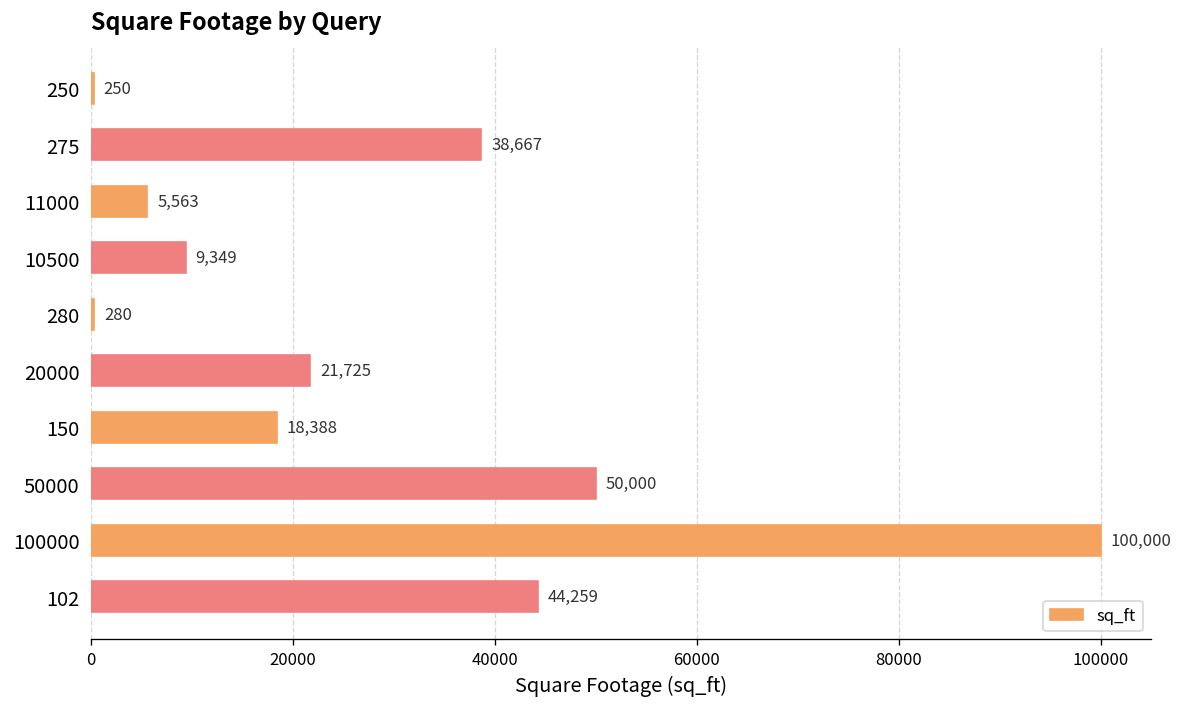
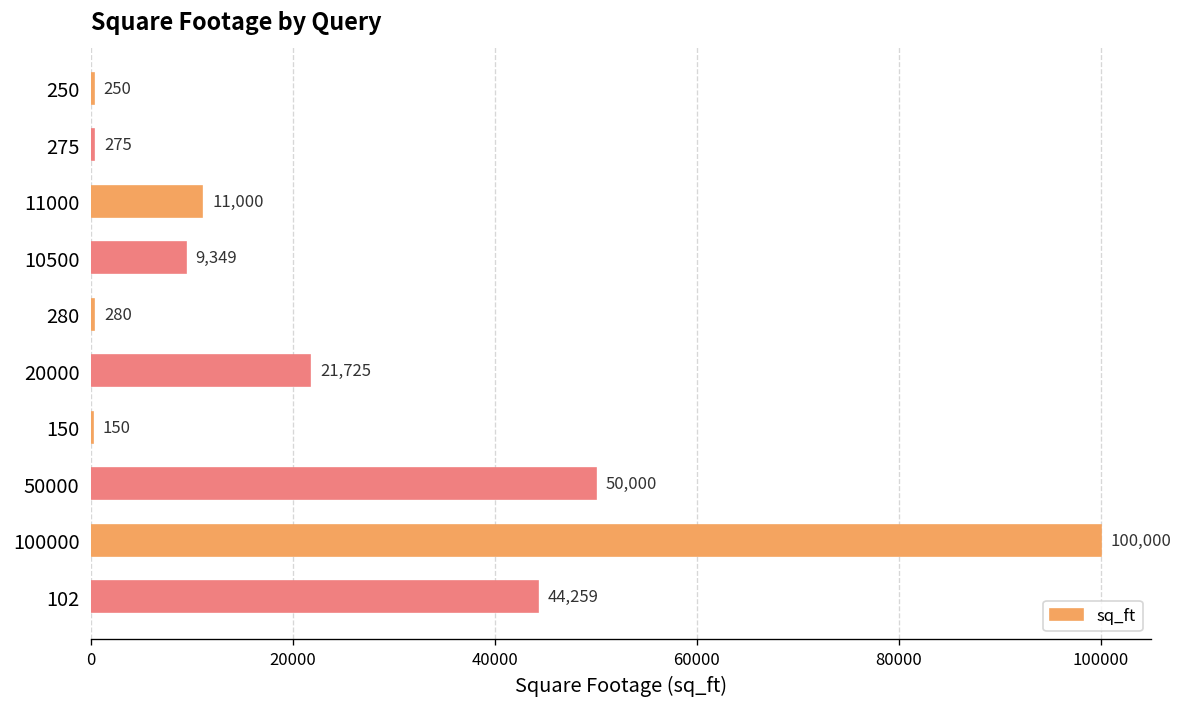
275: 38,667 -> 275
11000: 5,563 -> 11,000
150: 18,388 -> 150
